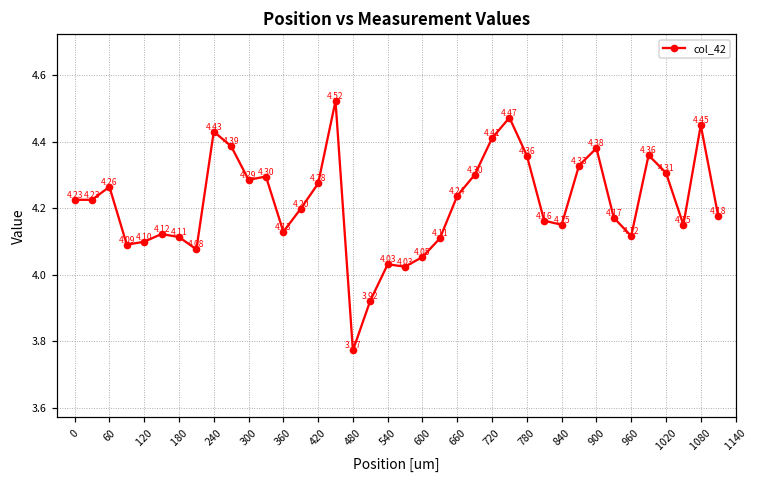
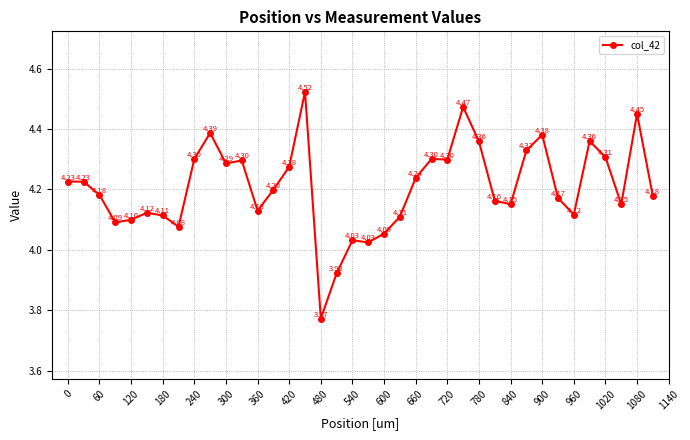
60: 4.26 -> 4.18
240: 4.43 -> 4.30
720: 4.41 -> 4.30
